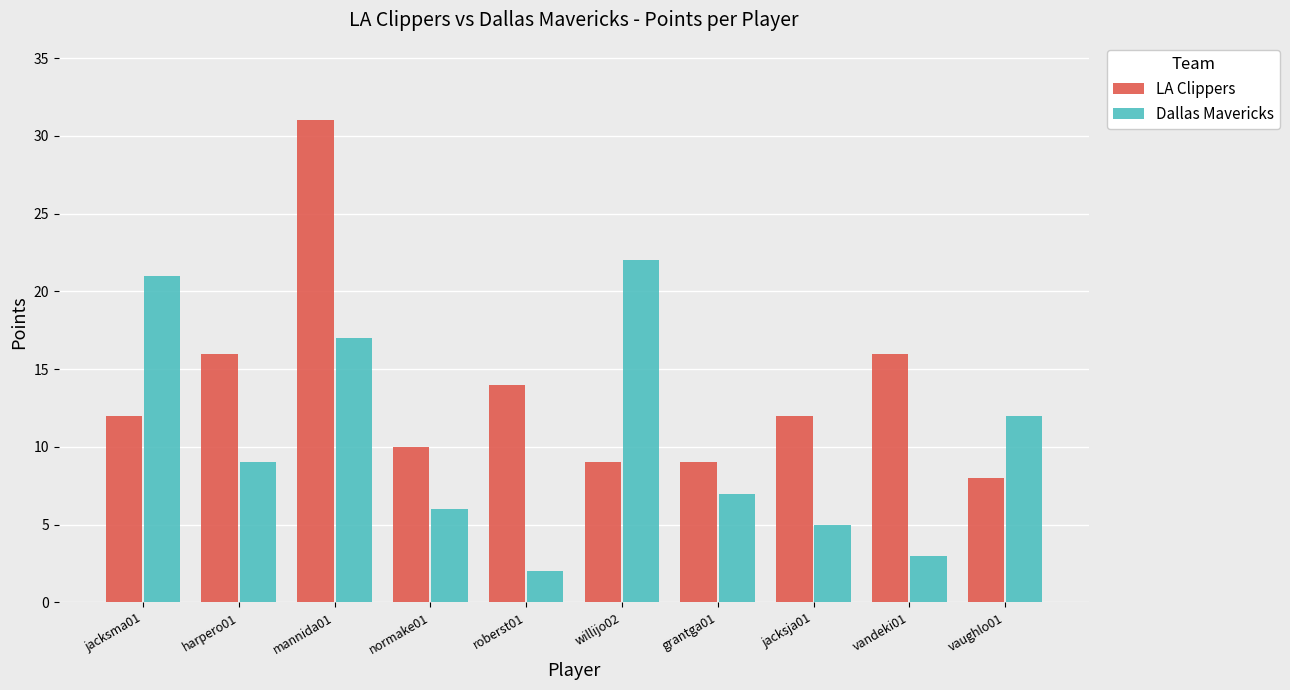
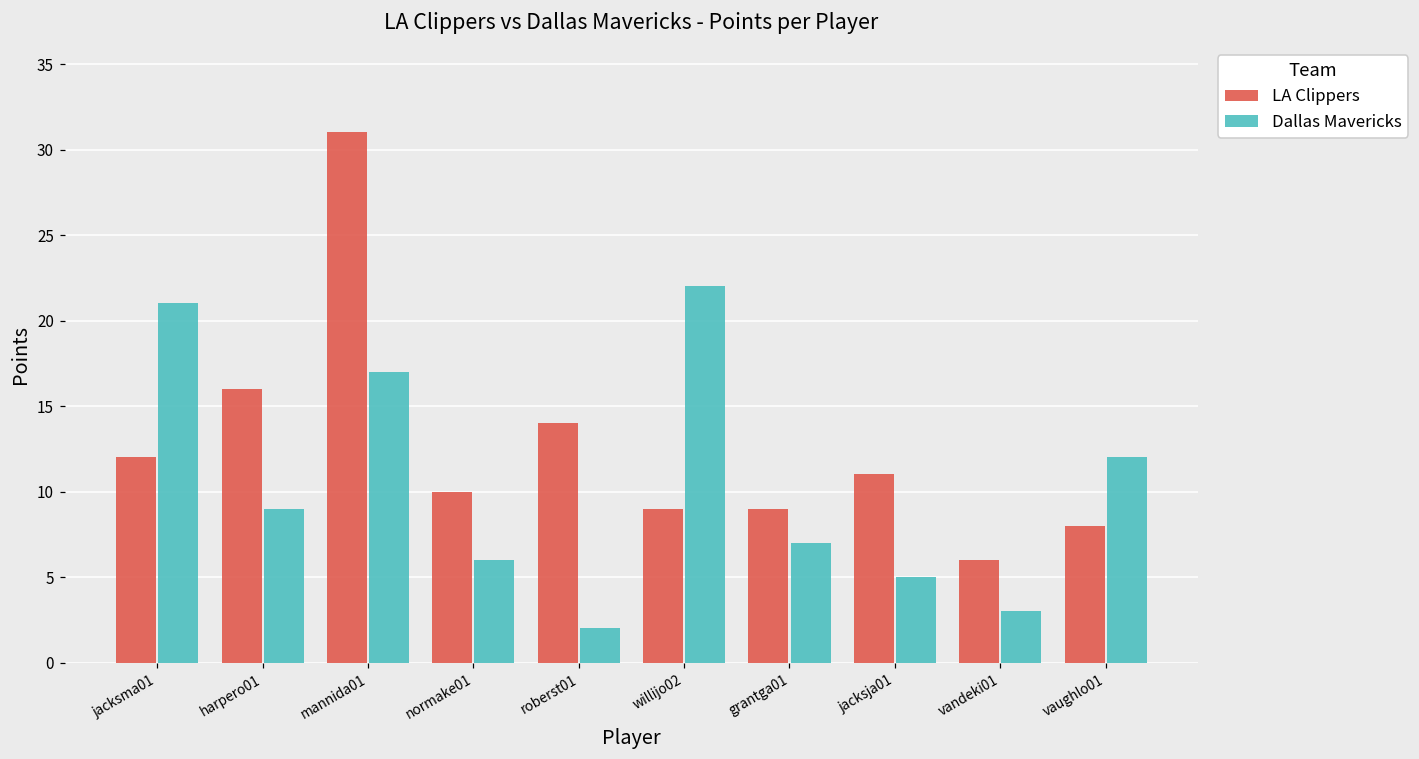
LA Clippers, jacksja01: 12 -> 11
LA Clippers, vandeki01: 16 -> 6
